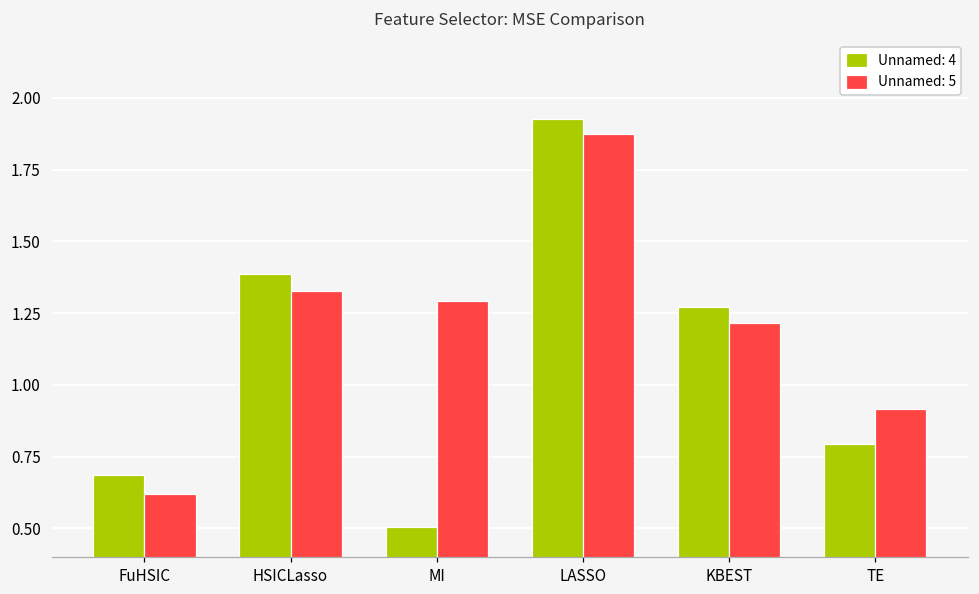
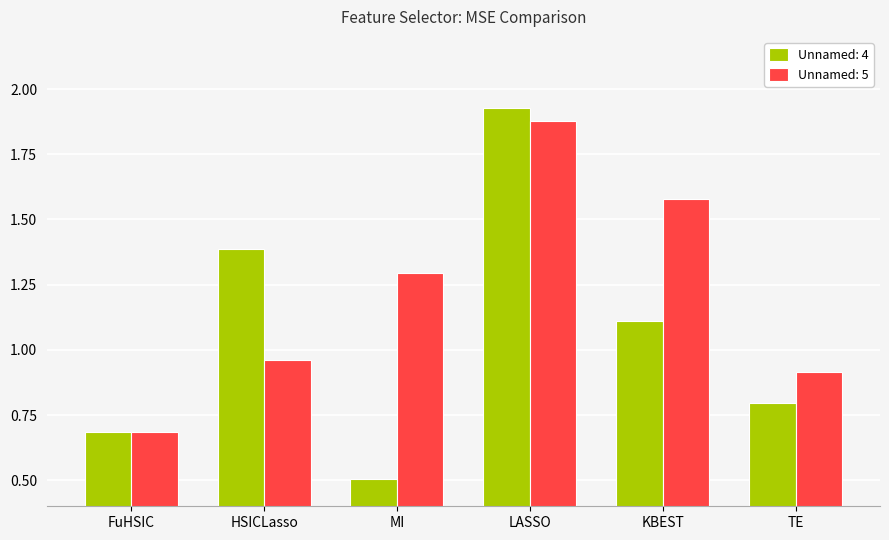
Unnamed: 5, FuHSIC: 0.62 -> 0.68
Unnamed: 5, HSICLasso: 1.33 -> 0.96
Unnamed: 4, KBEST: 1.27 -> 1.11
Unnamed: 5, KBEST: 1.22 -> 1.58
